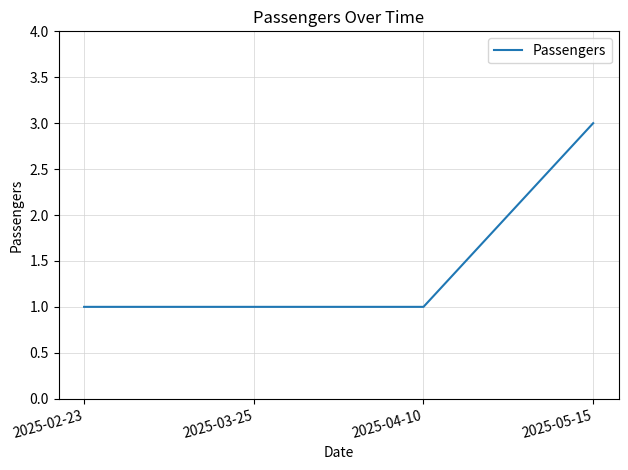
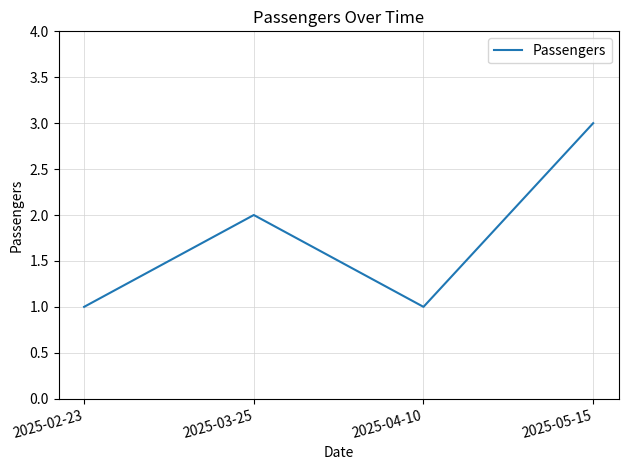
2025-03-25: 1 -> 2
